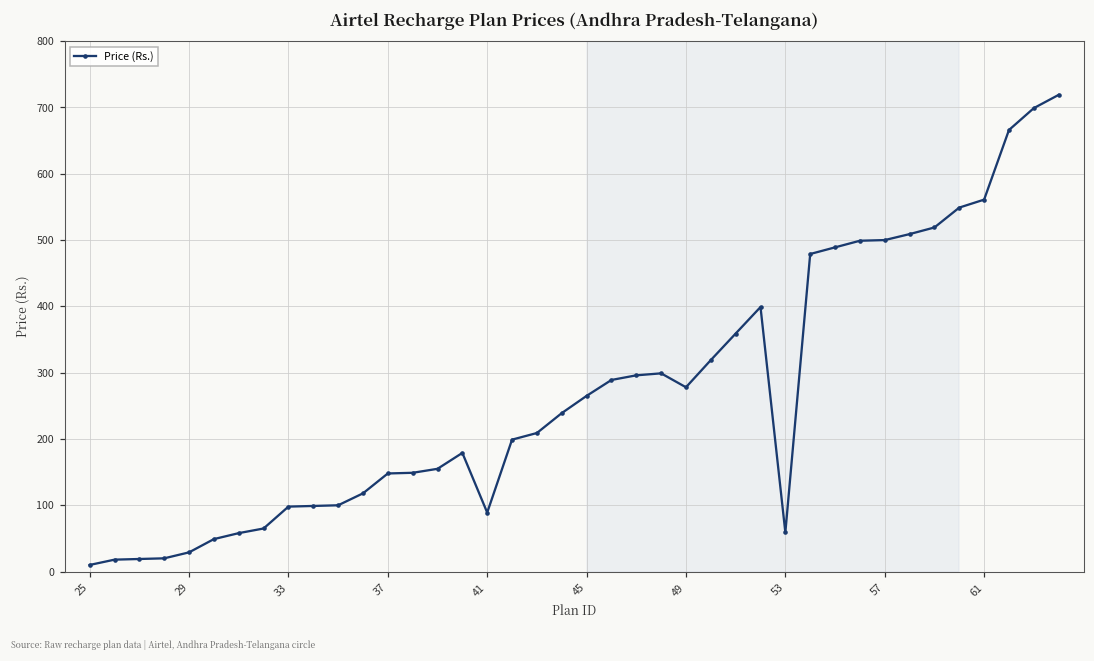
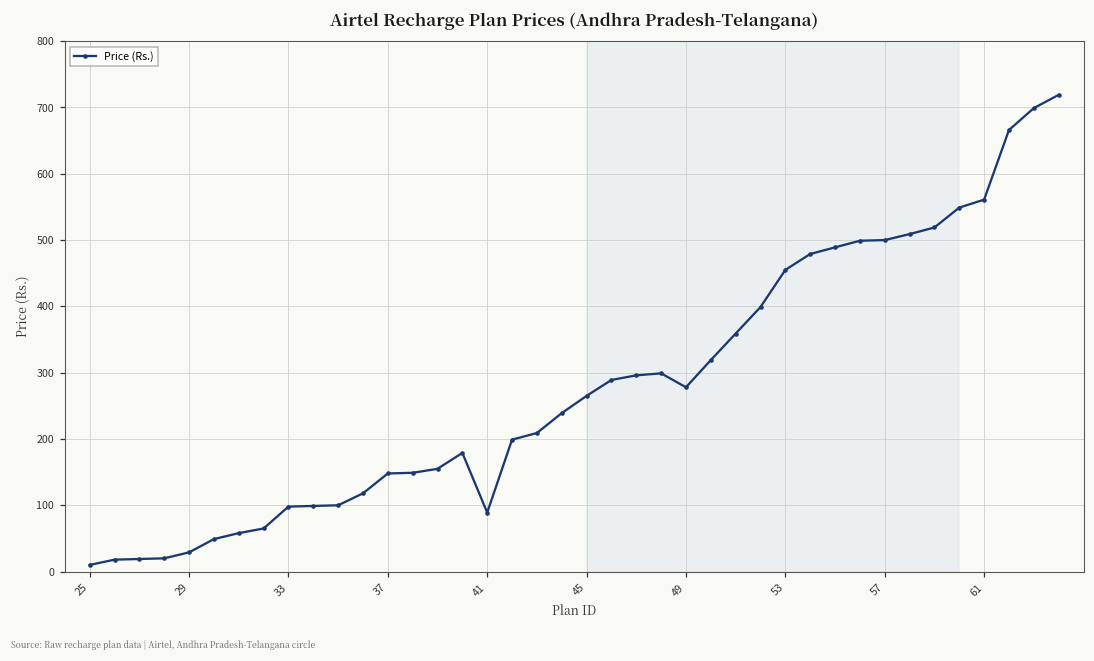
53: 60 -> 460
